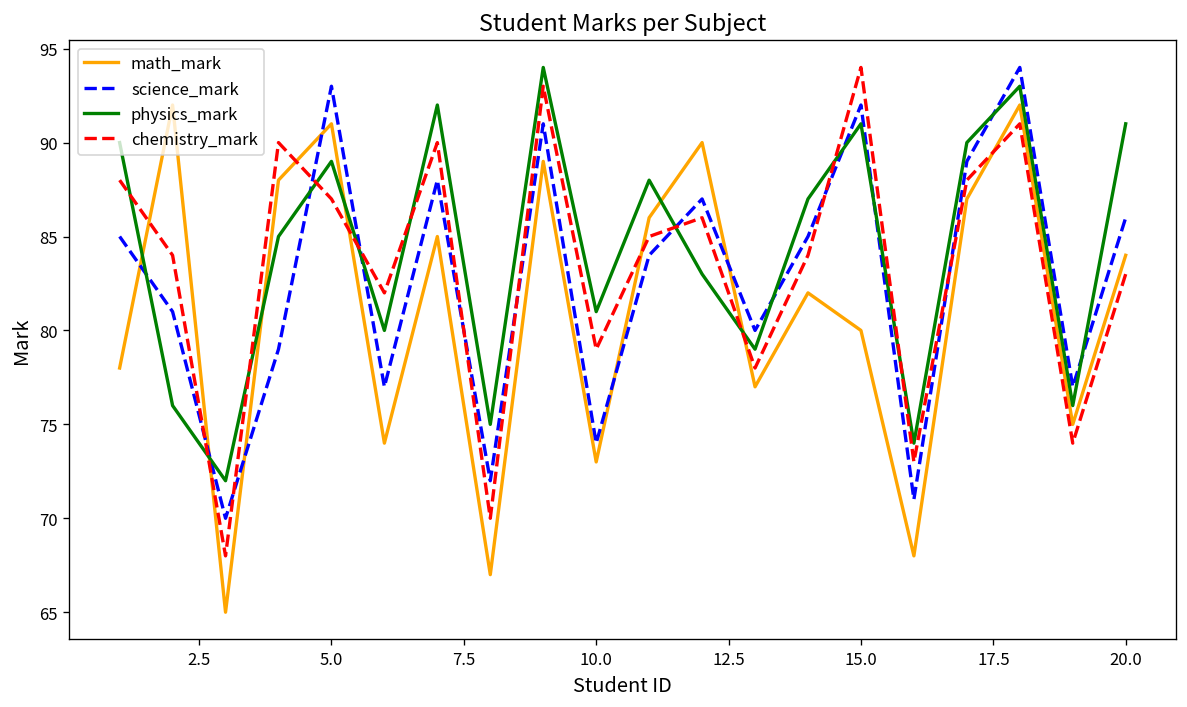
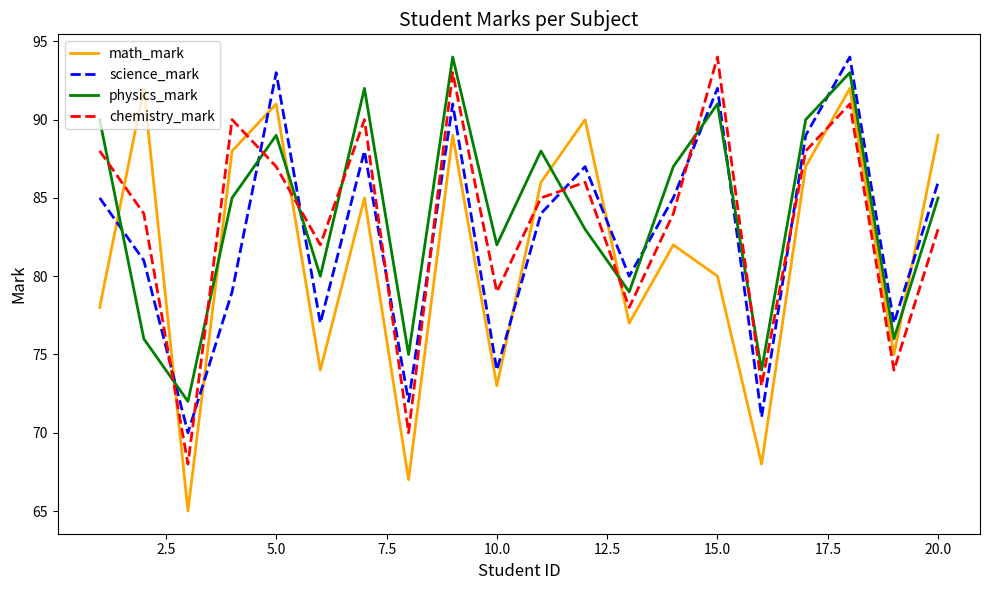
physics_mark, 10.0: 81 -> 82
math_mark, 20.0: 84 -> 89
physics_mark, 20.0: 91 -> 85
